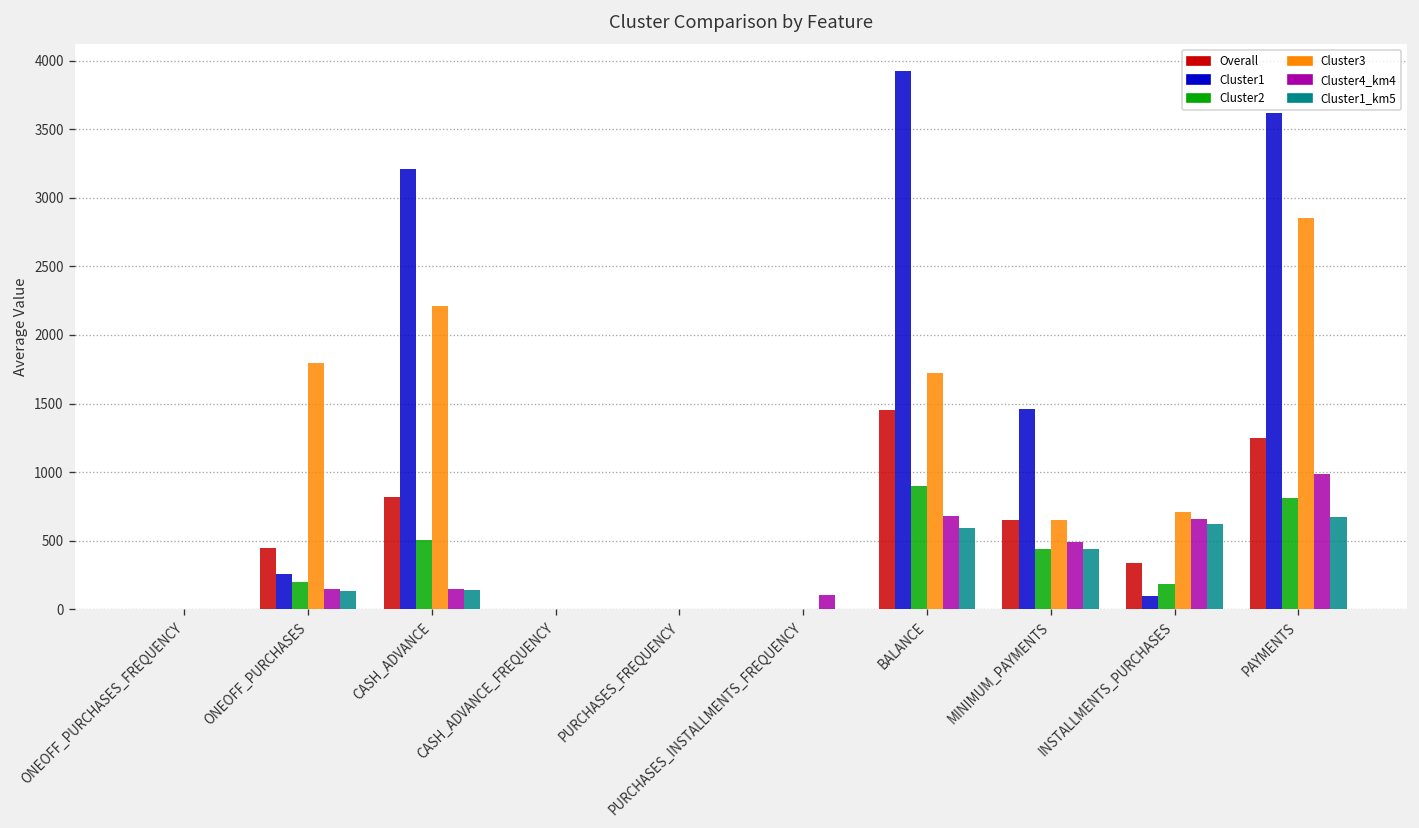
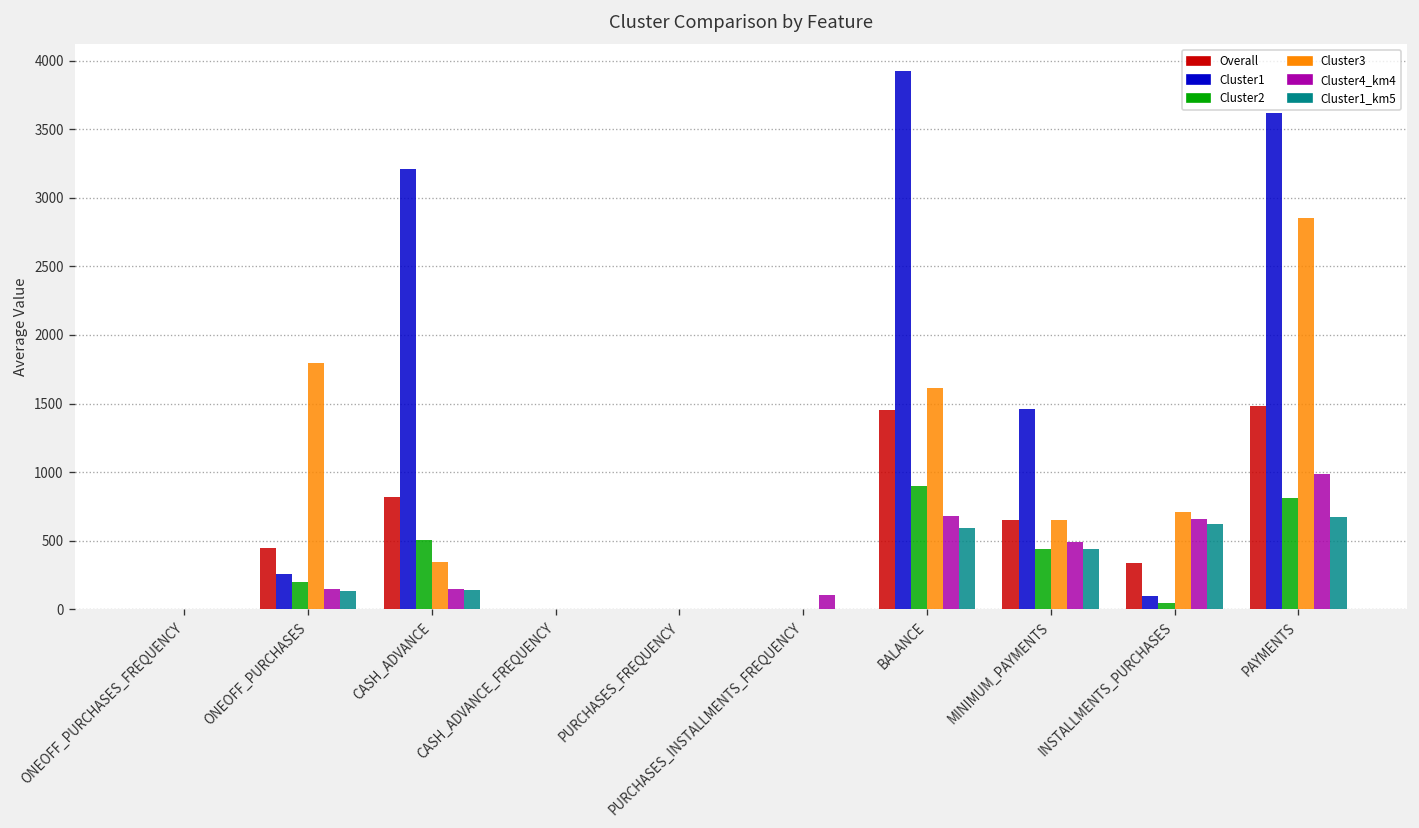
Cluster3, CASH_ADVANCE: 2210 -> 350
Cluster3, BALANCE: 1720 -> 1610
Cluster2, INSTALLMENTS_PURCHASES: 190 -> 50
Overall, PAYMENTS: 1250 -> 1480
